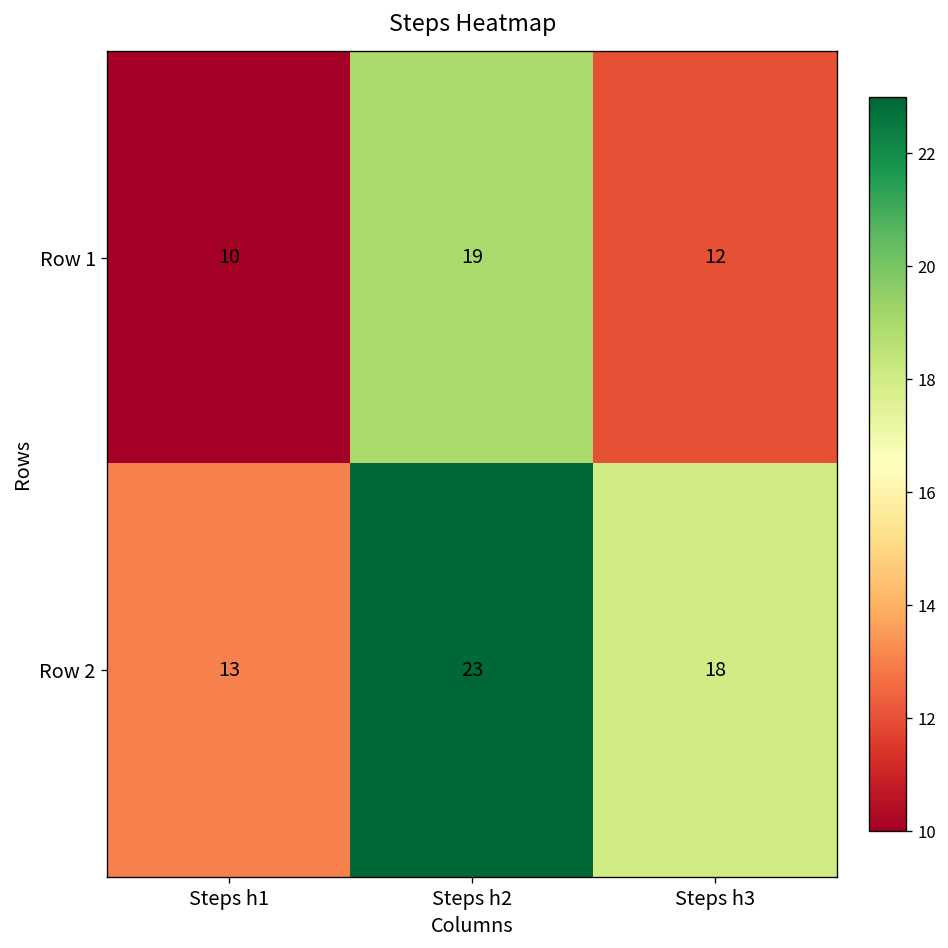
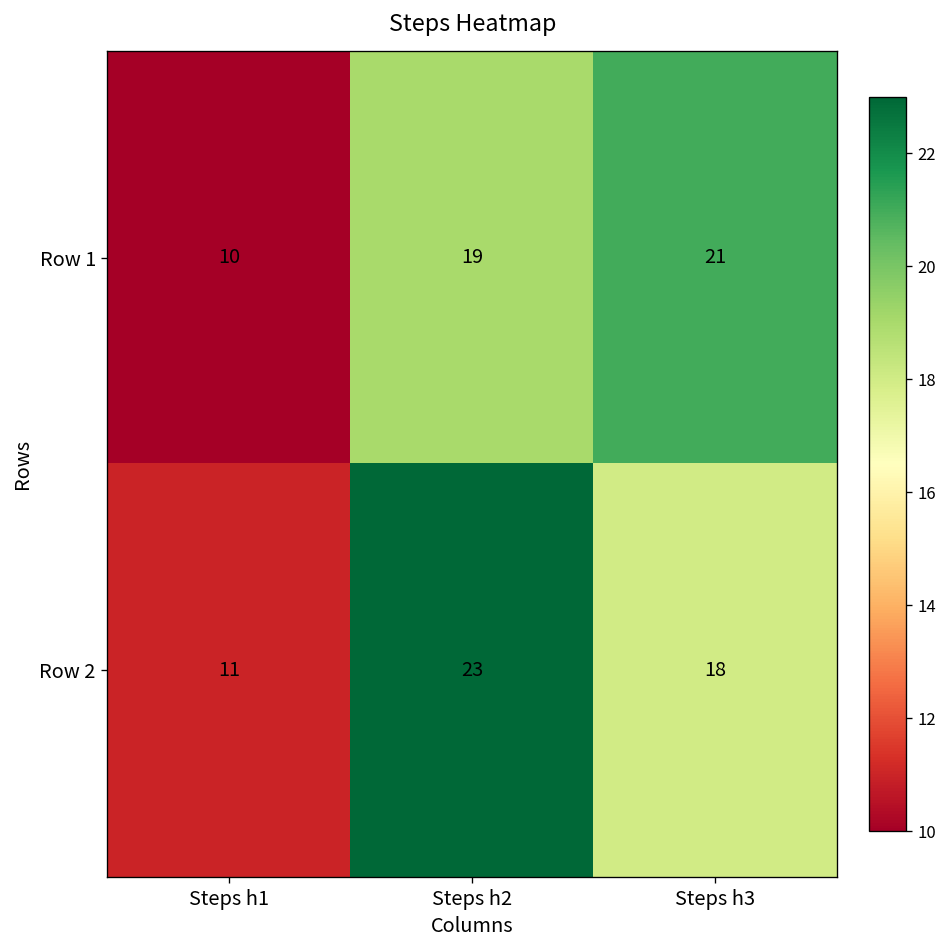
Row 1, Steps h3: 12 -> 21
Row 2, Steps h1: 13 -> 11
